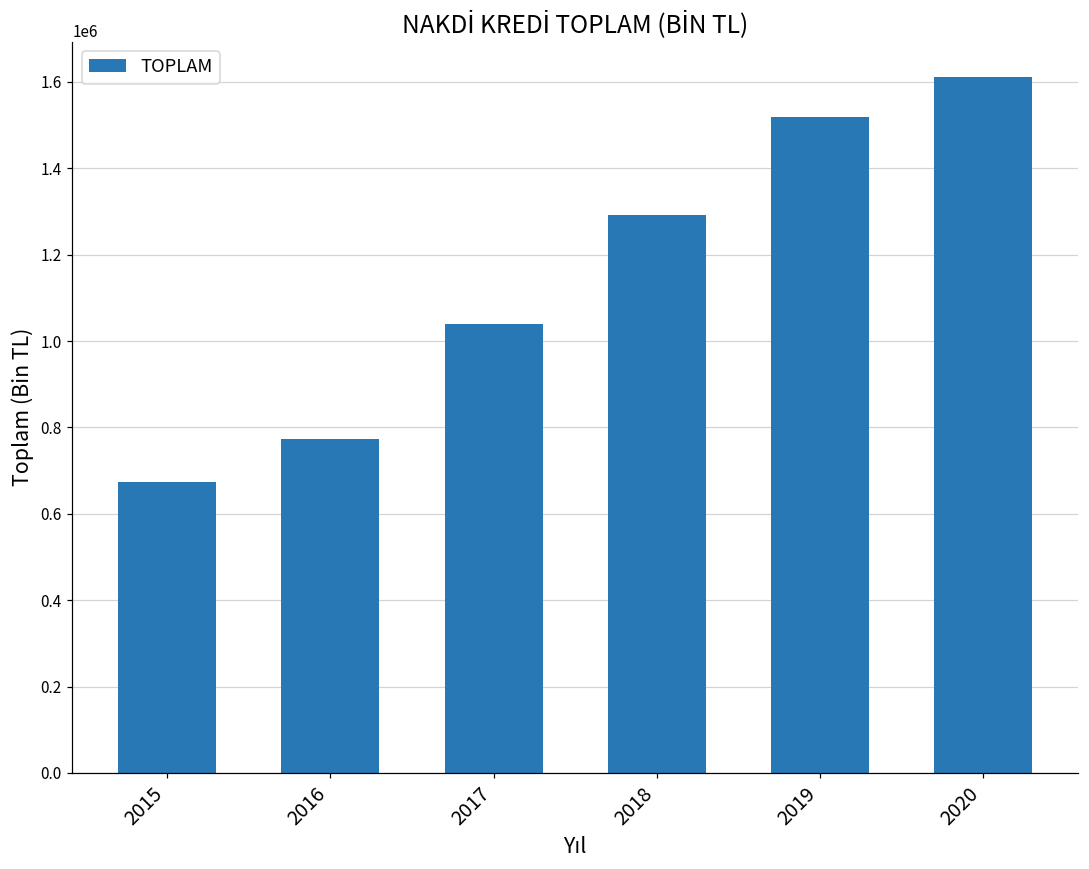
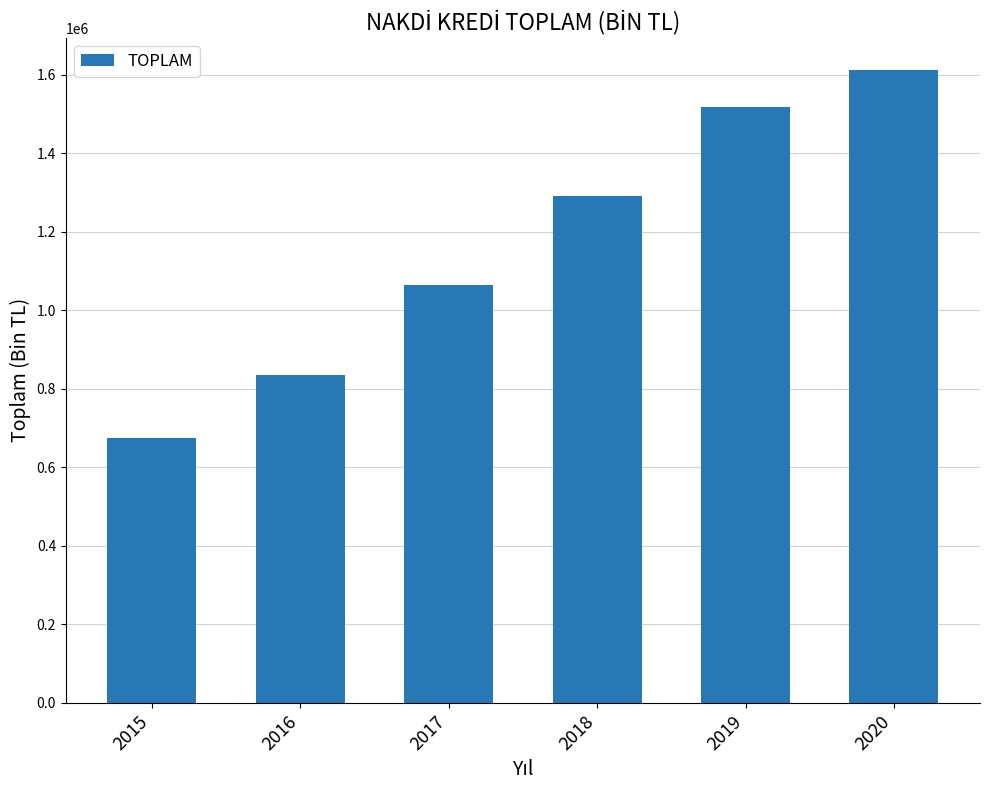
2016: 770000 -> 830000
2017: 1040000 -> 1060000
